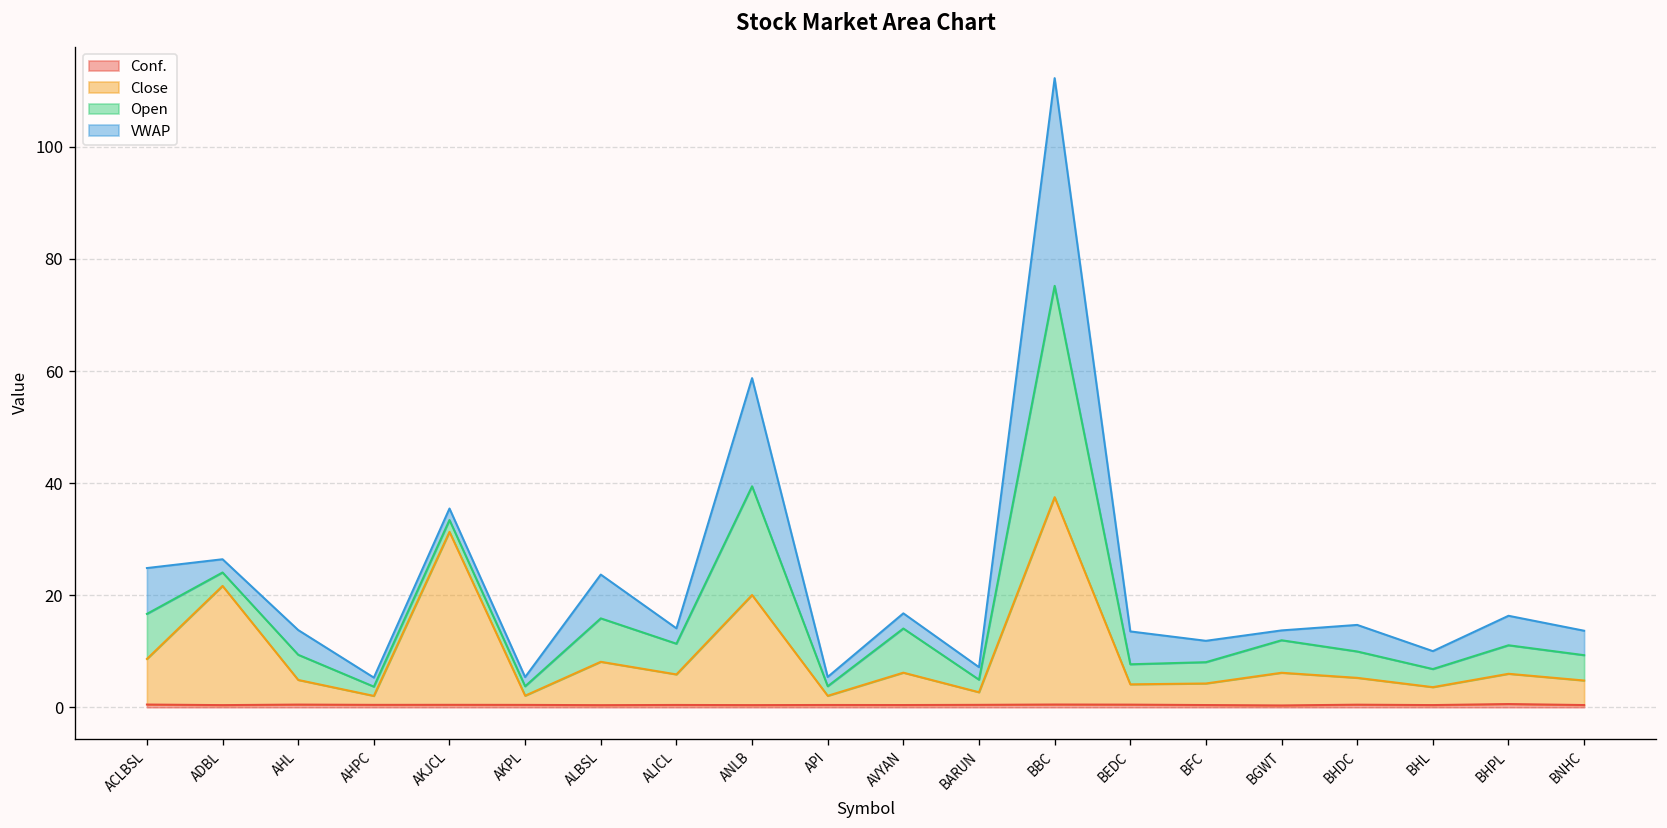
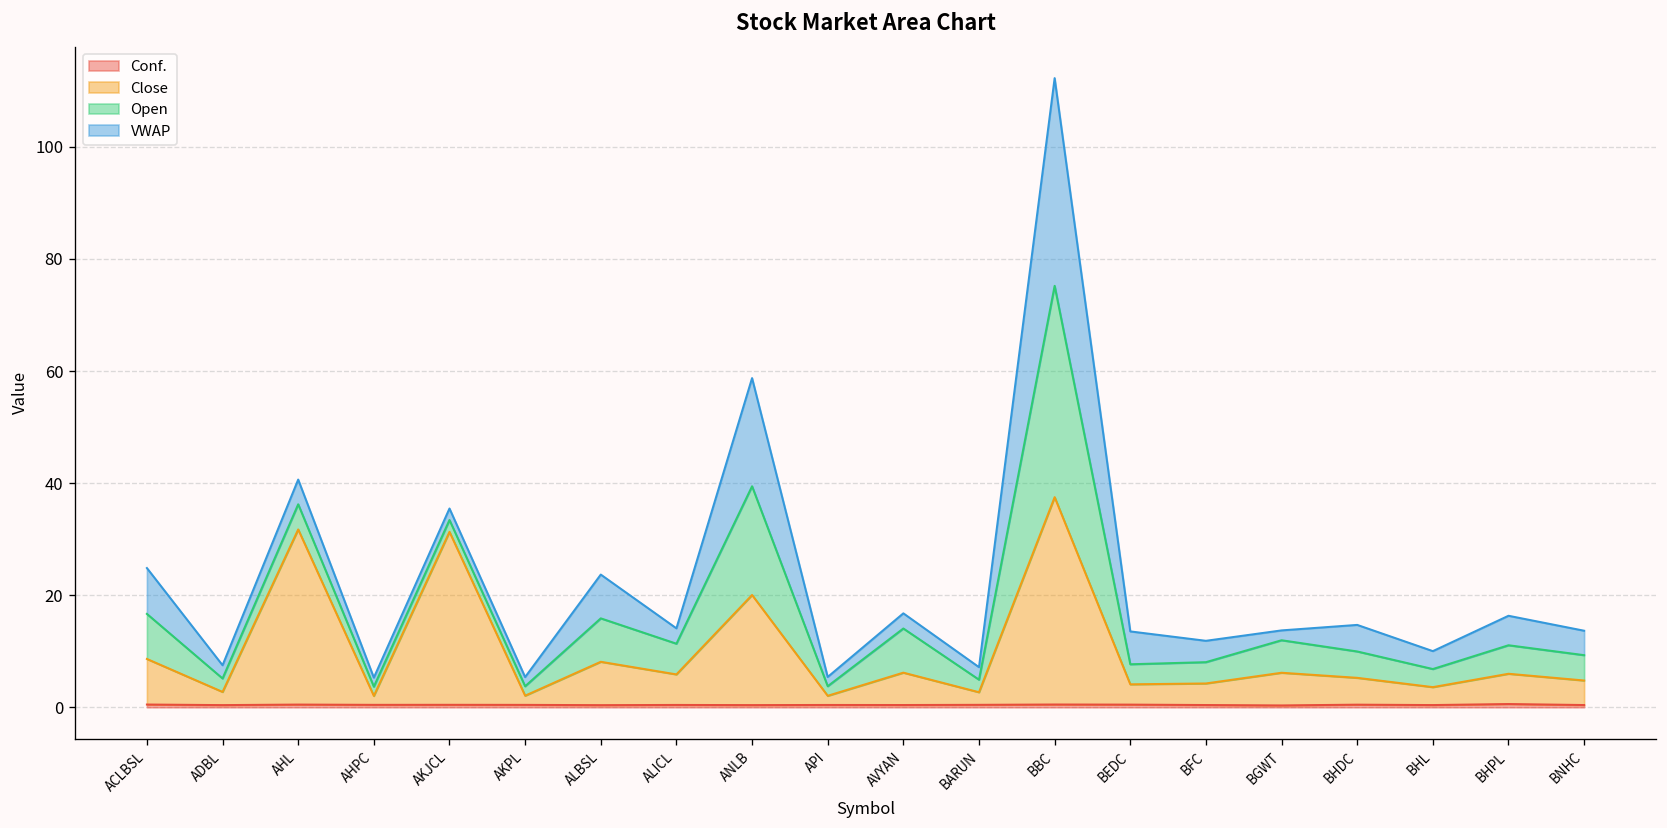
Close, ADBL: 21 -> 2
Close, AHL: 4 -> 31
